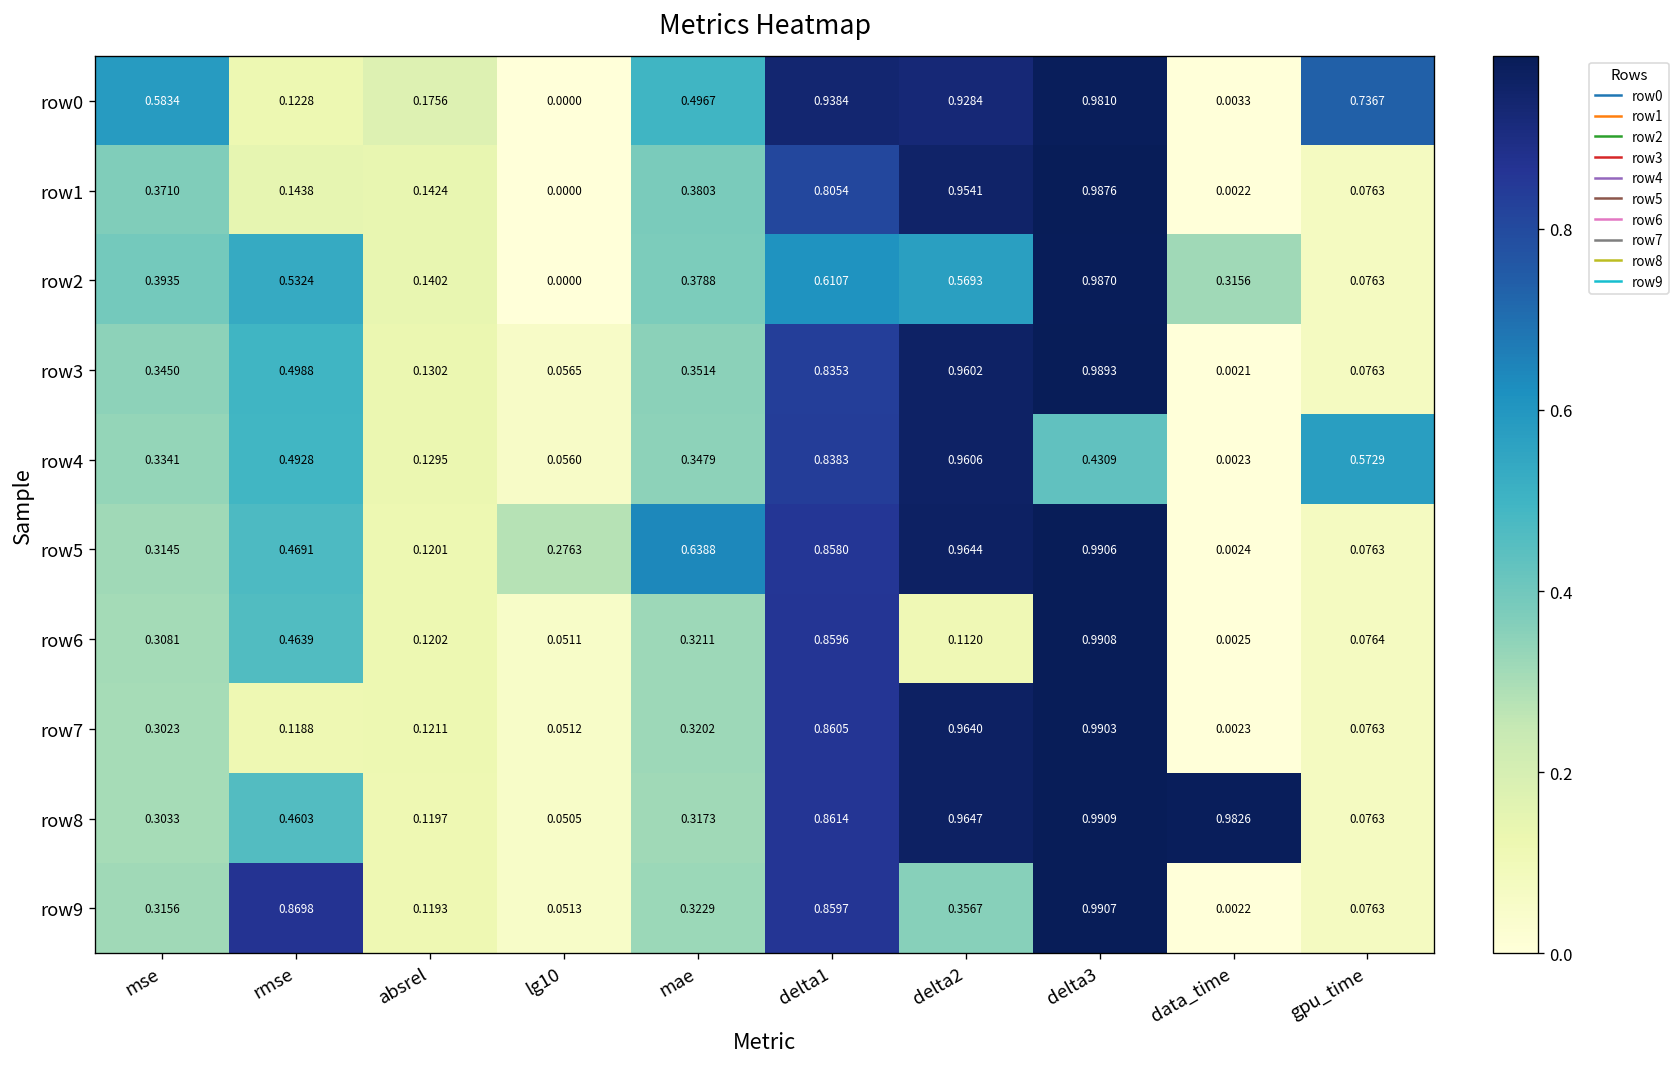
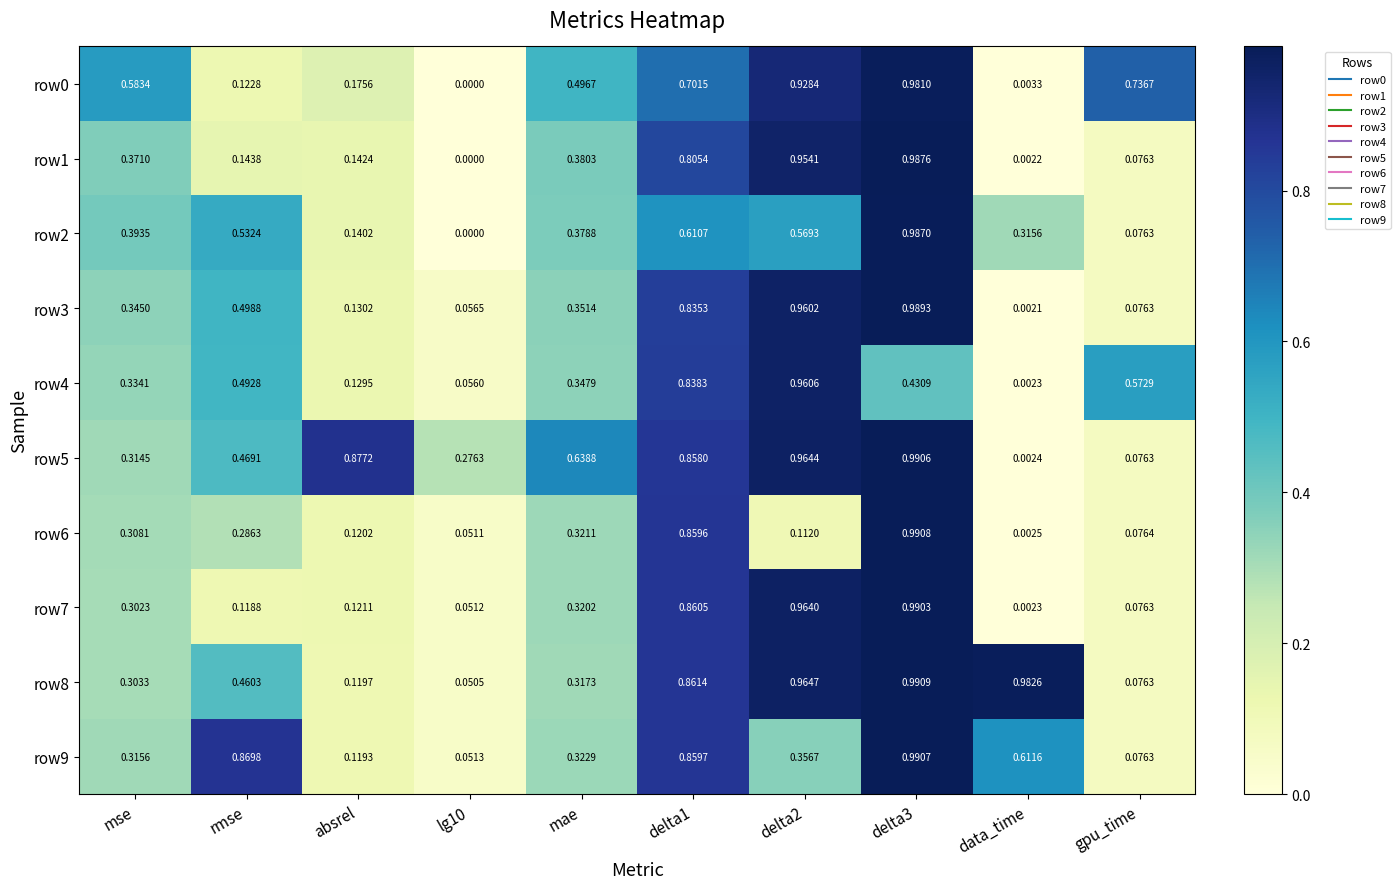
row0, delta1: 0.9384 -> 0.7015
row5, absrel: 0.1201 -> 0.8772
row6, rmse: 0.4639 -> 0.2863
row9, data_time: 0.0022 -> 0.6116
